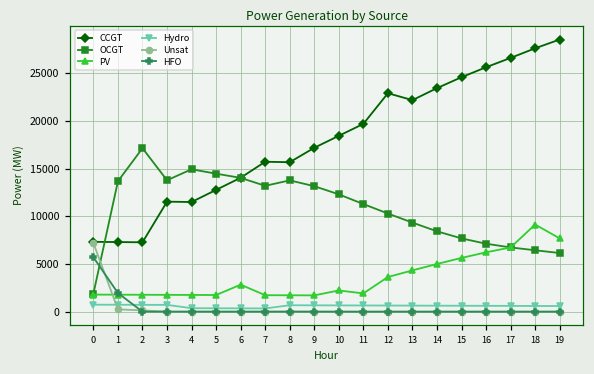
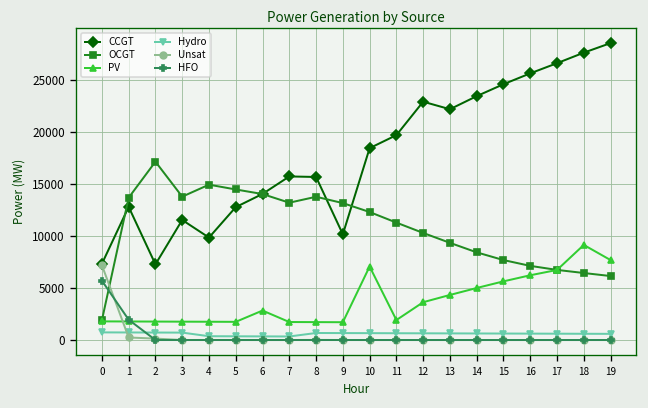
CCGT, 1: 7000 -> 13000
CCGT, 4: 11000 -> 10000
CCGT, 9: 17000 -> 10000
PV, 10: 2000 -> 7000
